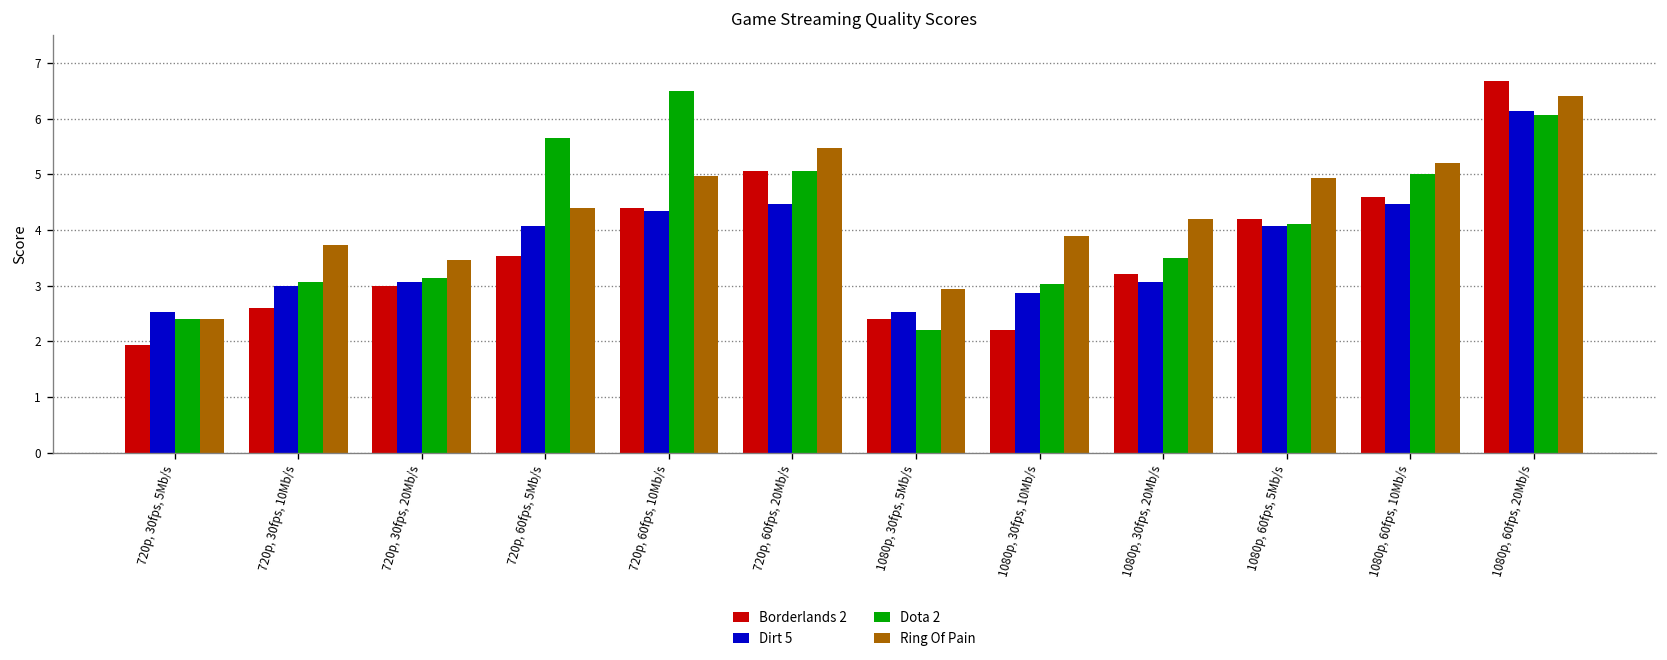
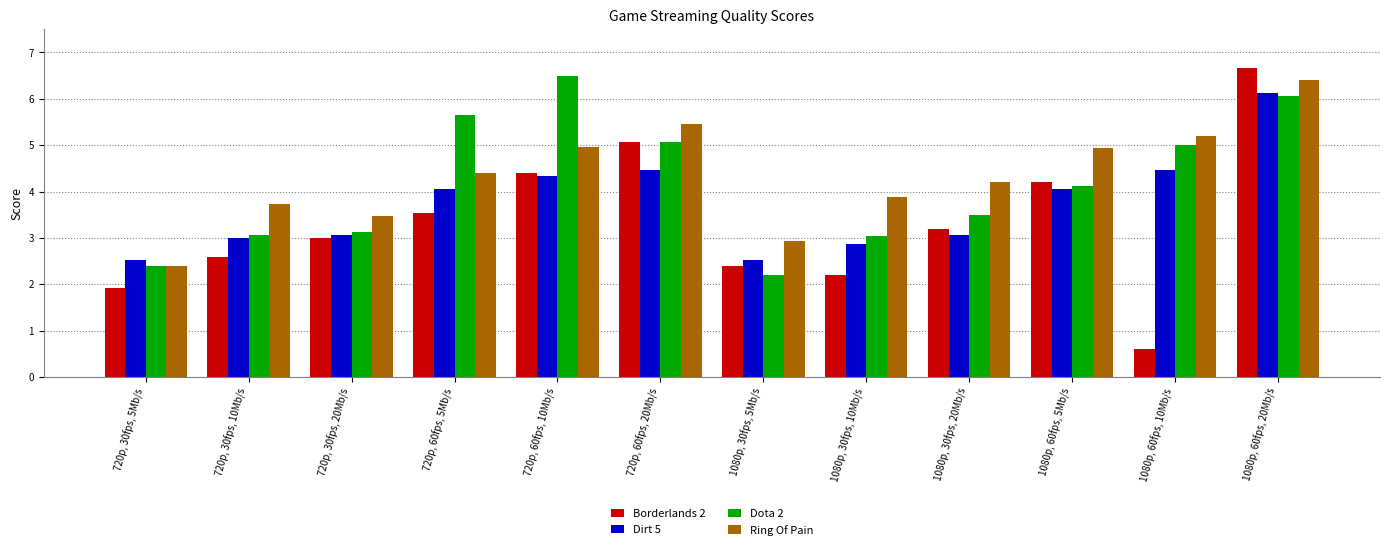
Borderlands 2, 1080p, 60fps, 10Mb/s: 4.6 -> 0.6
